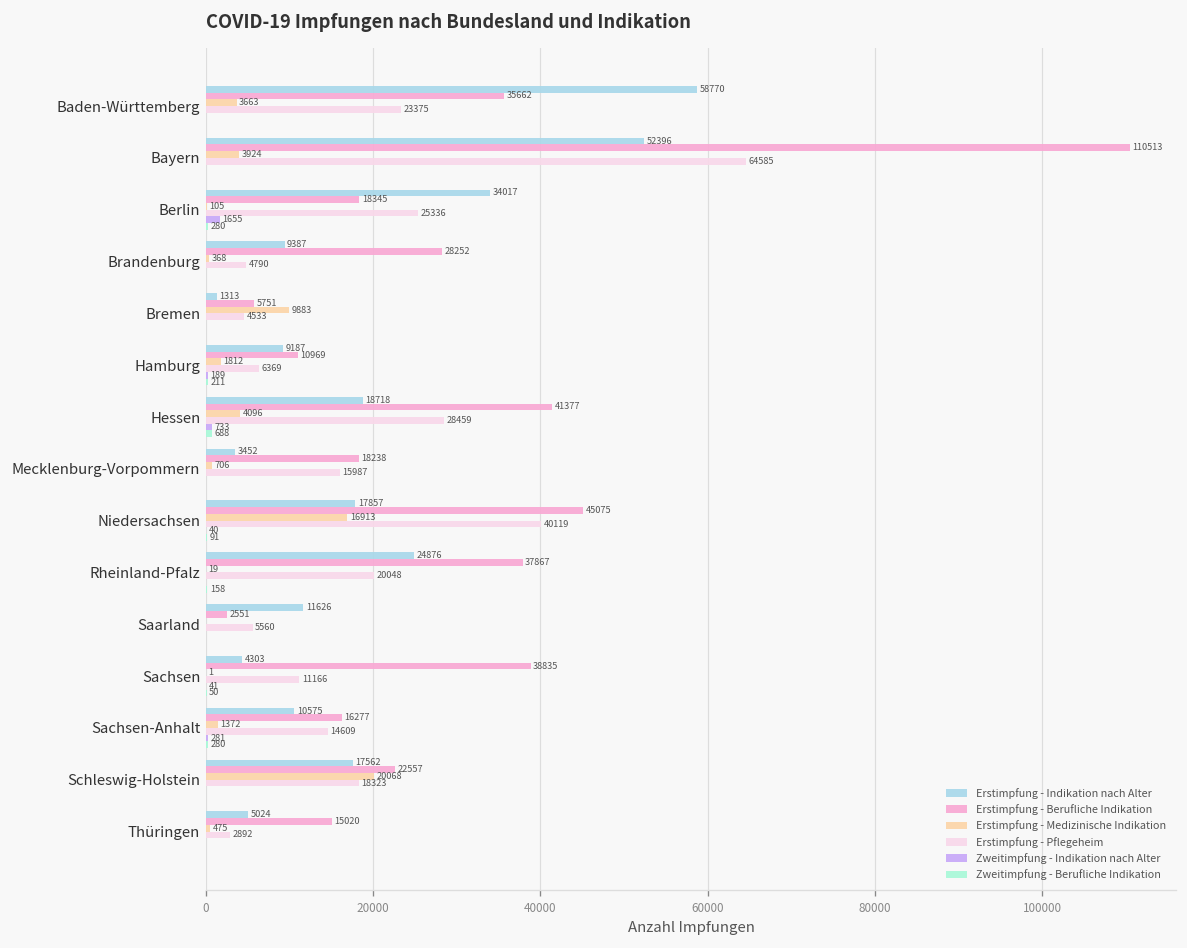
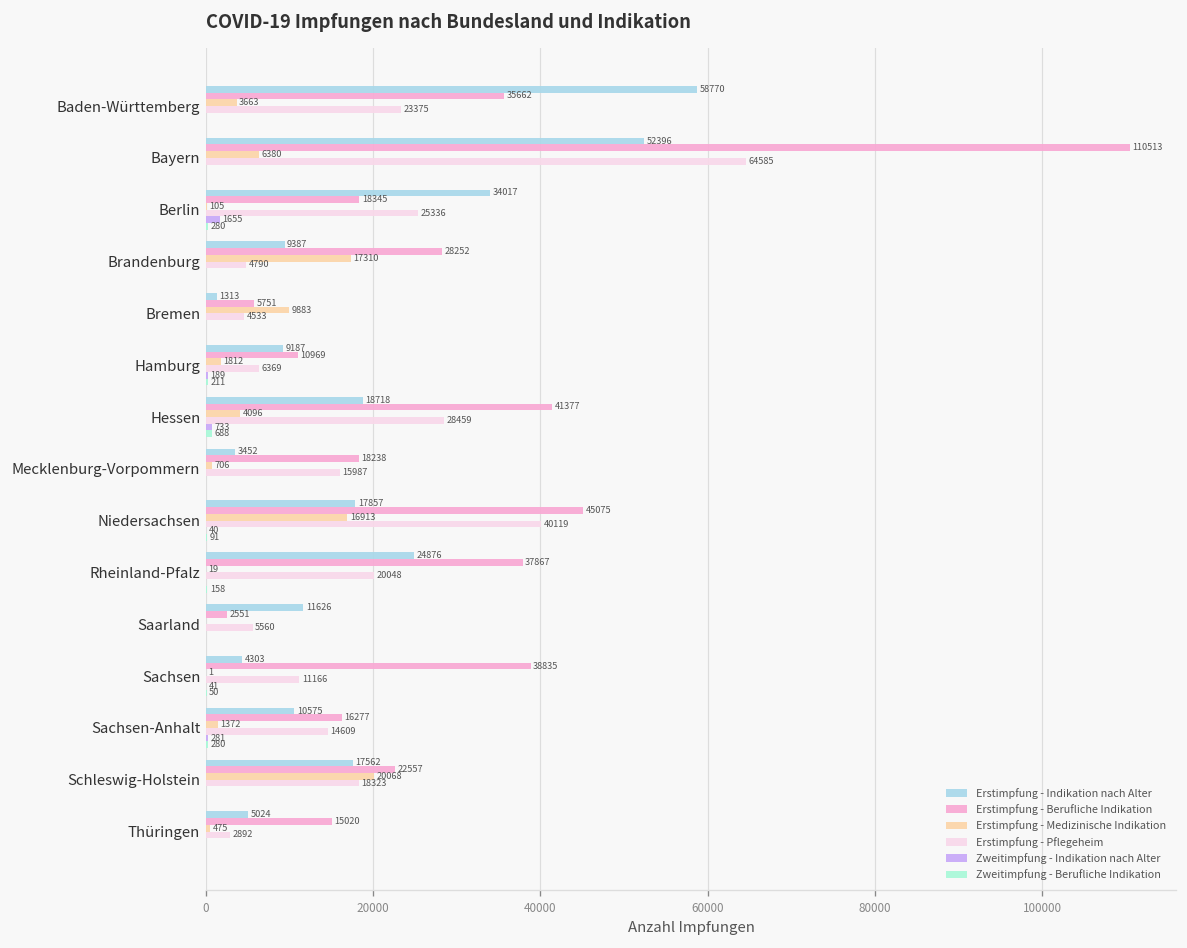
Erstimpfung - Medizinische Indikation, Bayern: 3924 -> 6380
Erstimpfung - Medizinische Indikation, Brandenburg: 368 -> 17310
